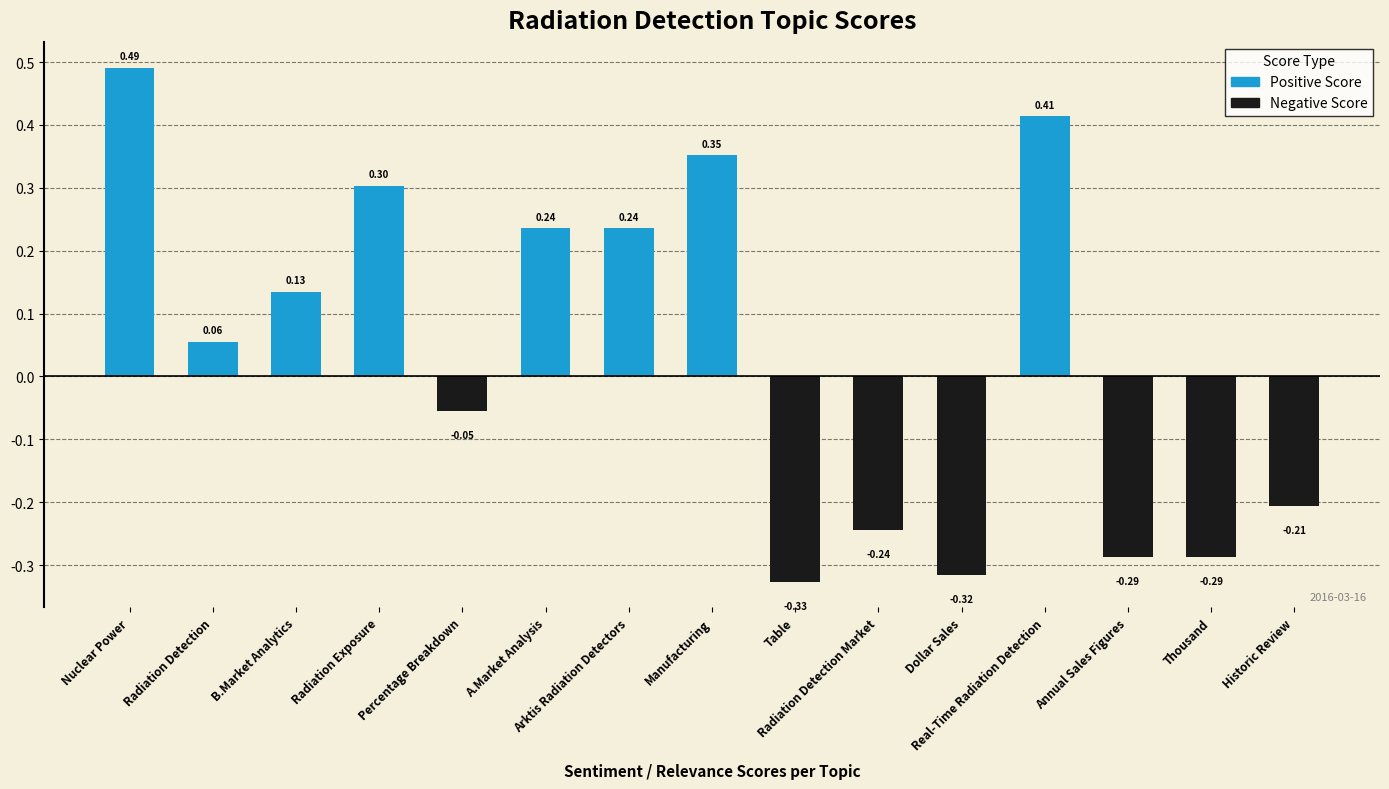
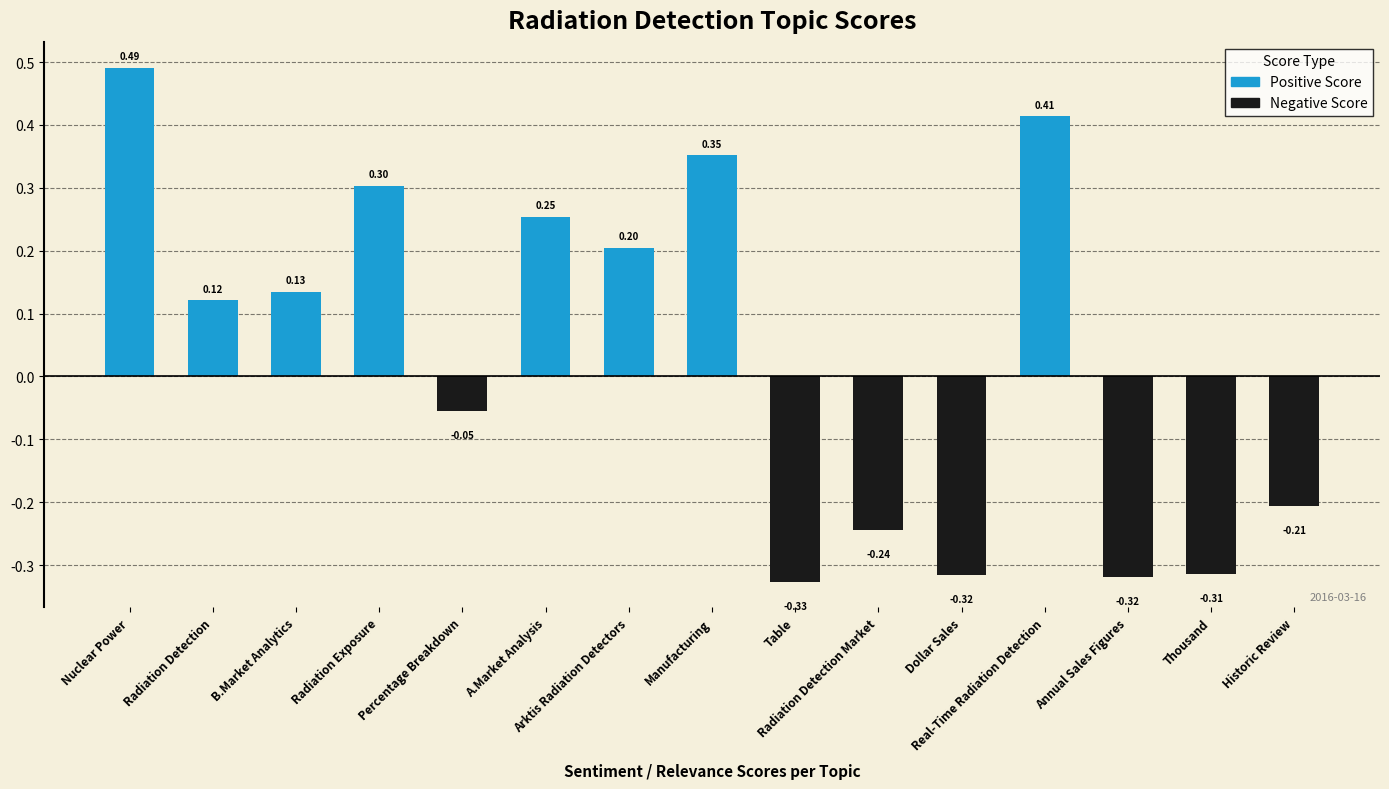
Radiation Detection: 0.06 -> 0.12
A.Market Analysis: 0.24 -> 0.25
Arktis Radiation Detectors: 0.24 -> 0.20
Annual Sales Figures: -0.29 -> -0.32
Thousand: -0.29 -> -0.31
